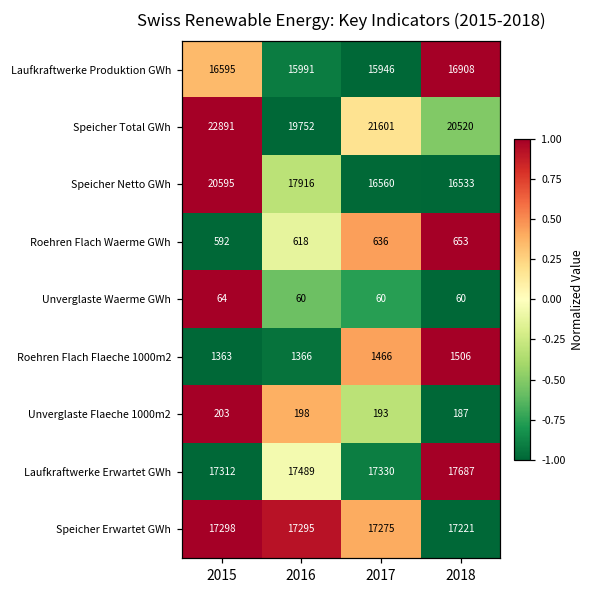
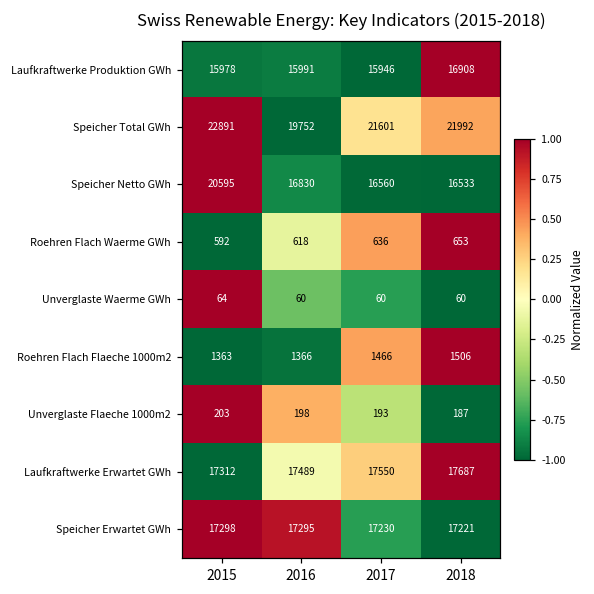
Laufkraftwerke Produktion GWh, 2015: 16595 -> 15978
Speicher Total GWh, 2018: 20520 -> 21992
Speicher Netto GWh, 2016: 17916 -> 16830
Laufkraftwerke Erwartet GWh, 2017: 17330 -> 17550
Speicher Erwartet GWh, 2017: 17275 -> 17230
